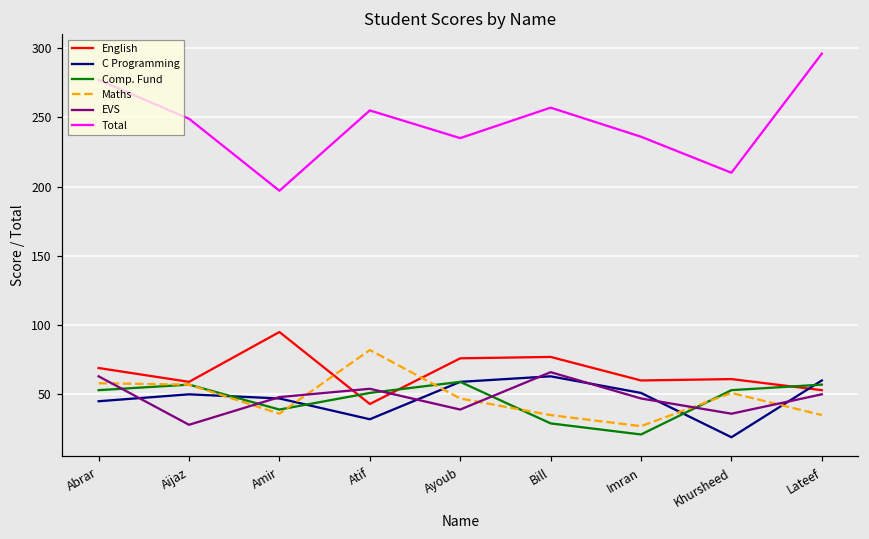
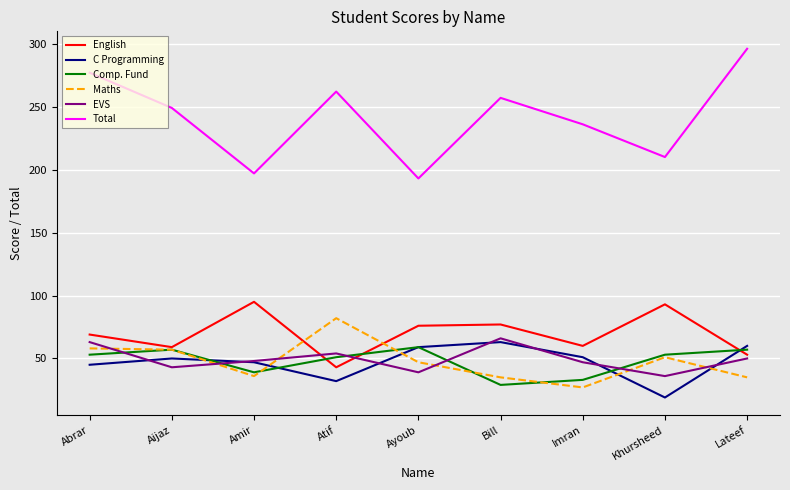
EVS, Aijaz: 28 -> 43
Total, Atif: 255 -> 262
Total, Ayoub: 235 -> 193
Comp. Fund, Imran: 21 -> 33
English, Khursheed: 61 -> 93
